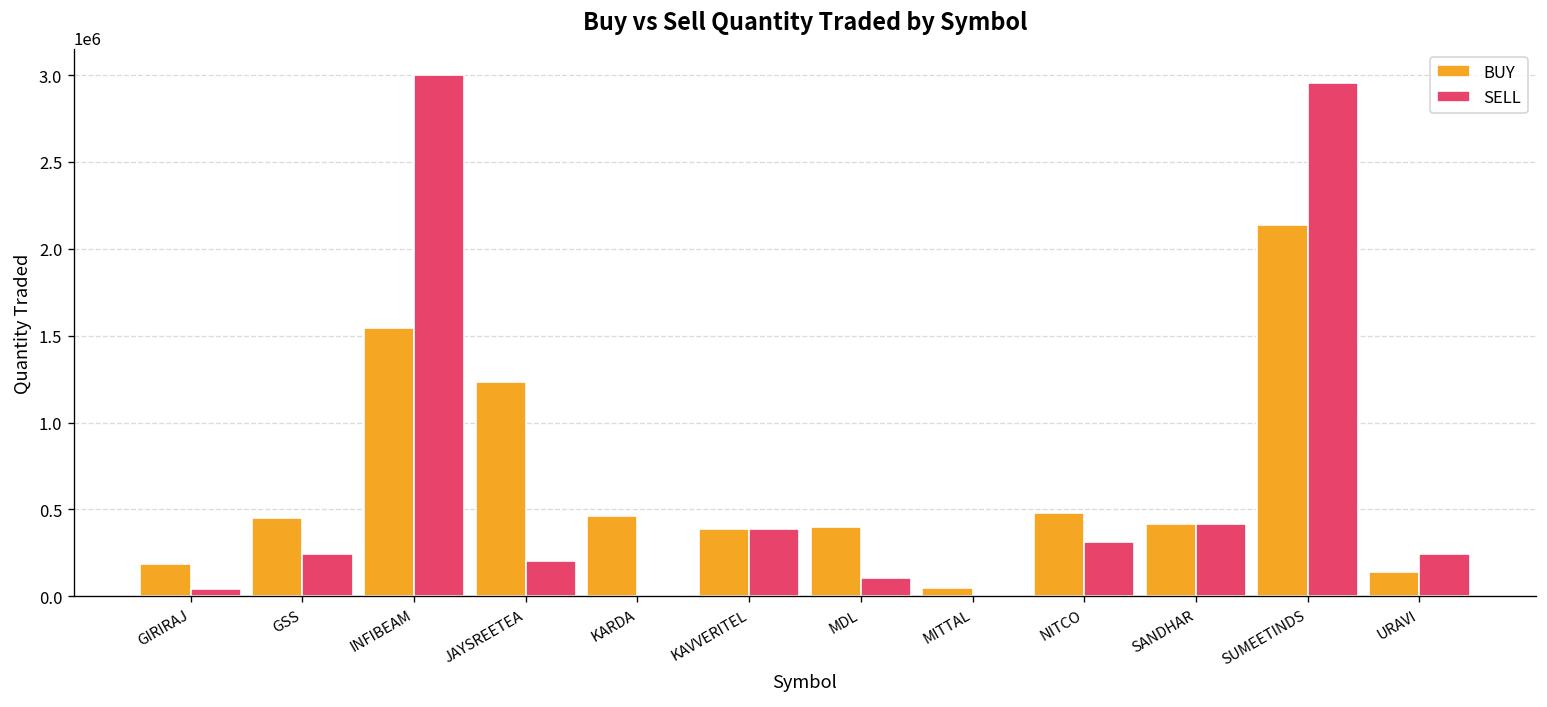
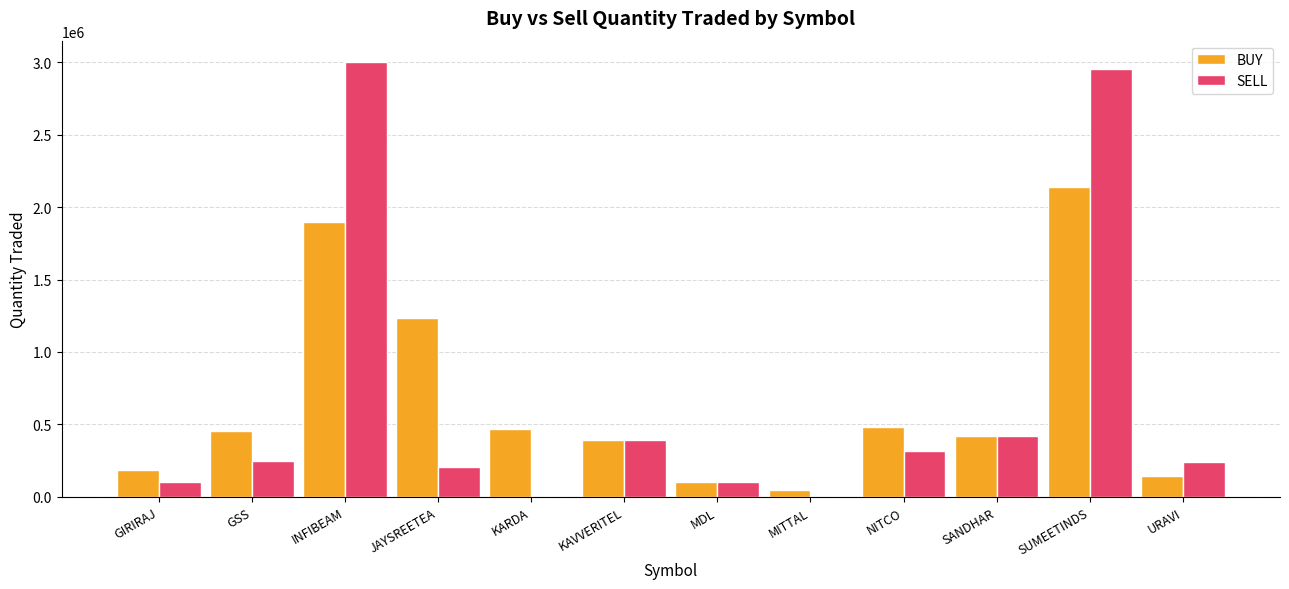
SELL, GIRIRAJ: 40000 -> 100000
BUY, INFIBEAM: 1540000 -> 1900000
BUY, MDL: 400000 -> 100000
